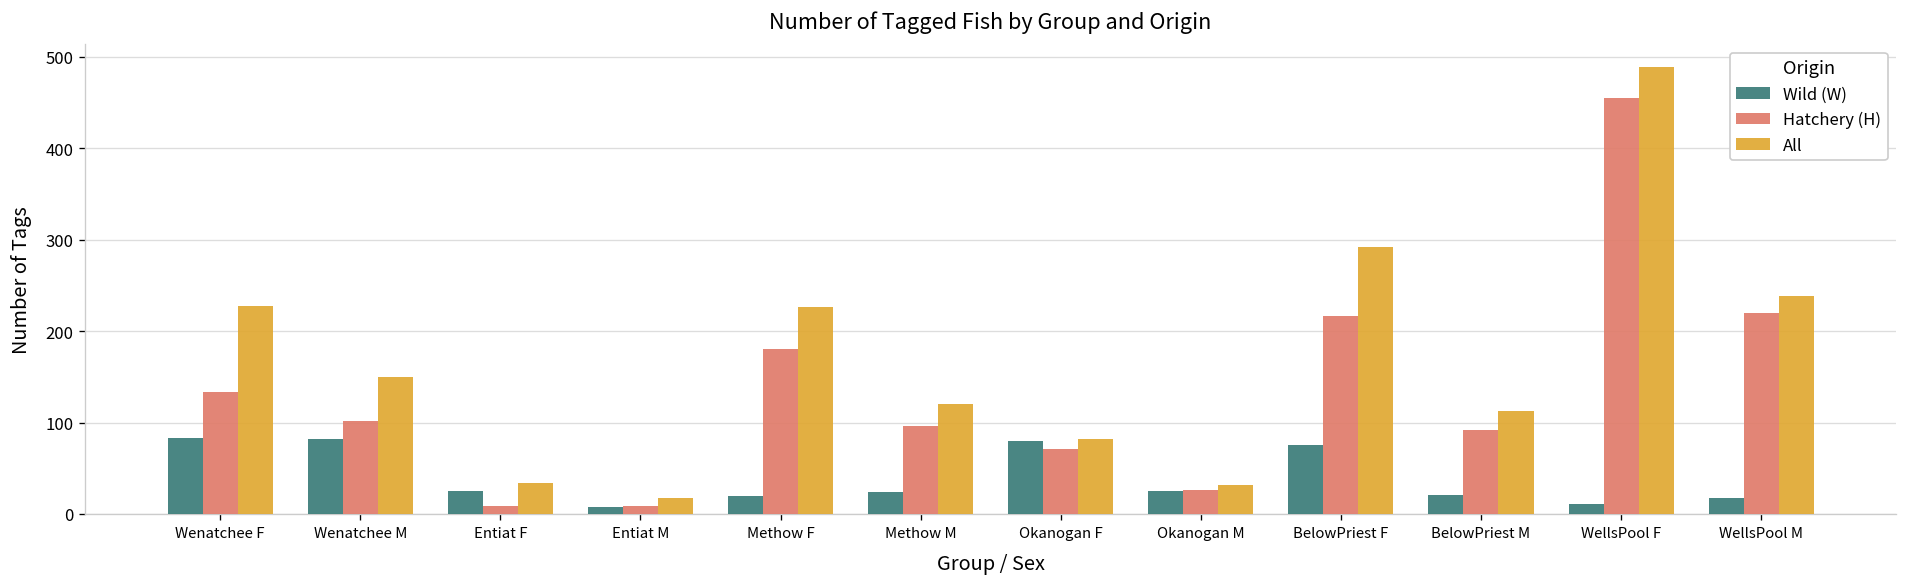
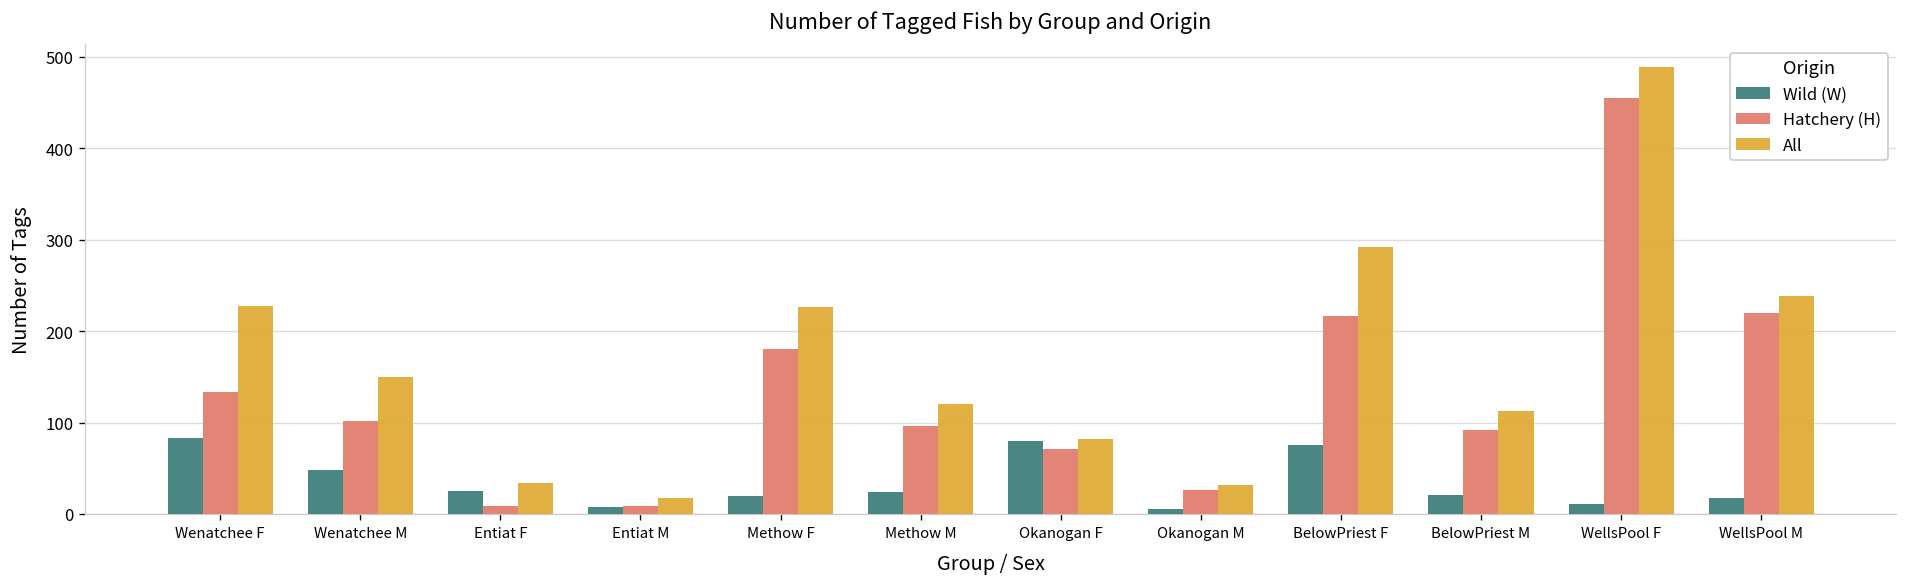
Wild (W), Wenatchee M: 80 -> 50
Wild (W), Okanogan M: 30 -> 10
